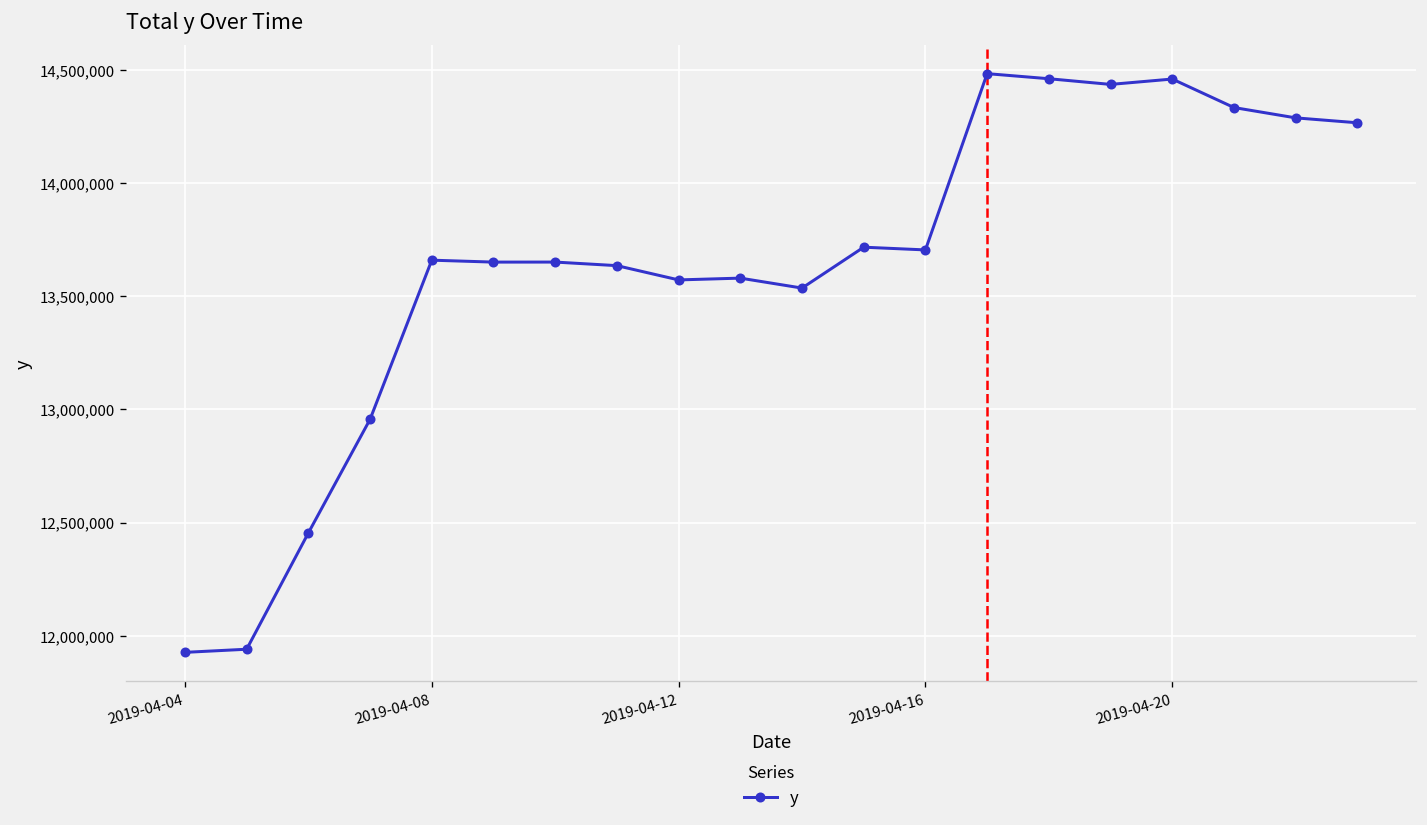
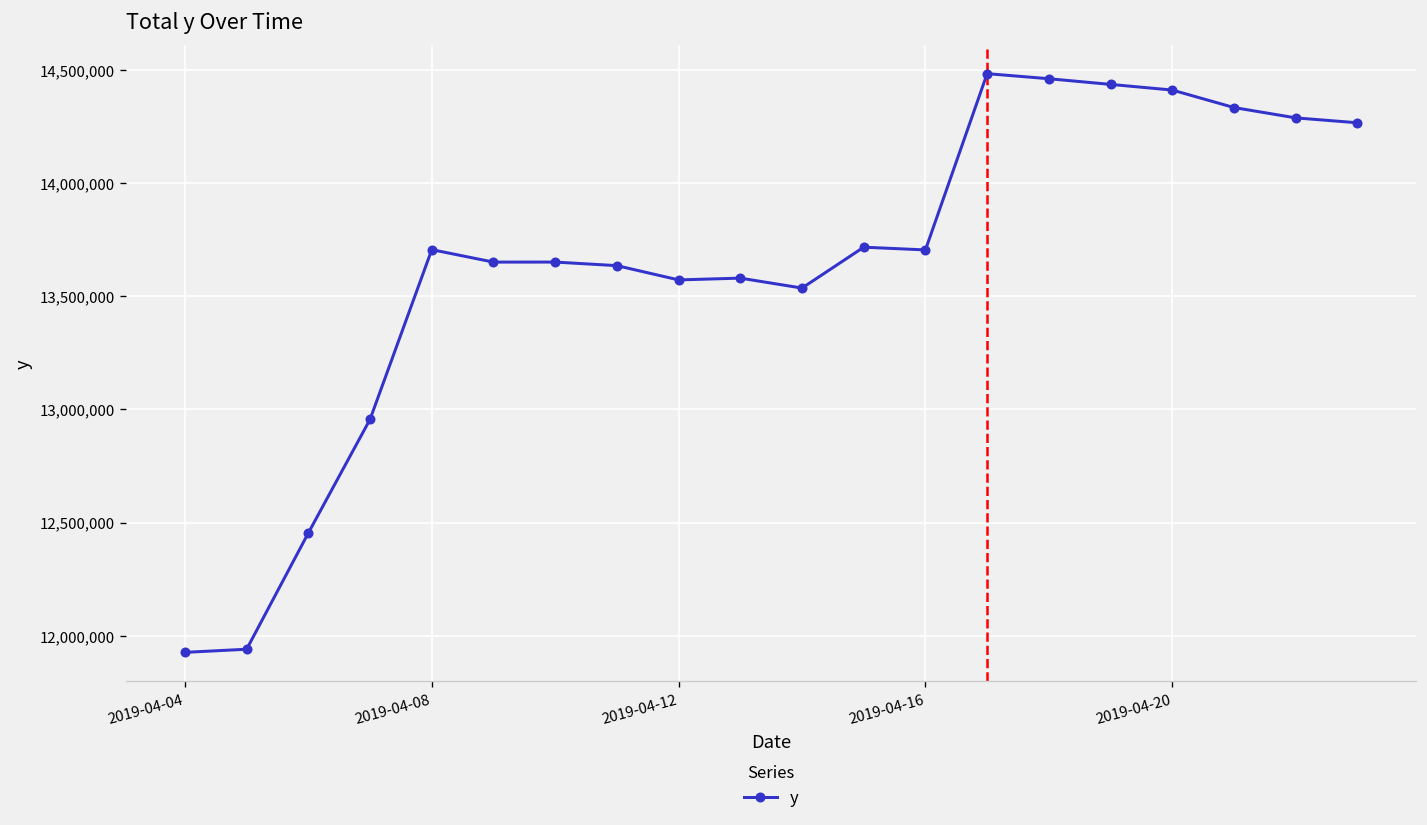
2019-04-08: 13,660,000 -> 13,710,000
2019-04-20: 14,460,000 -> 14,410,000
